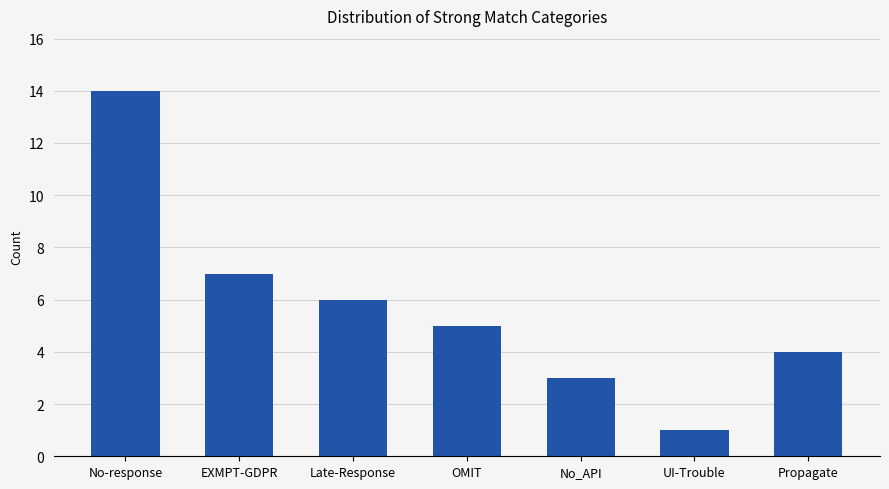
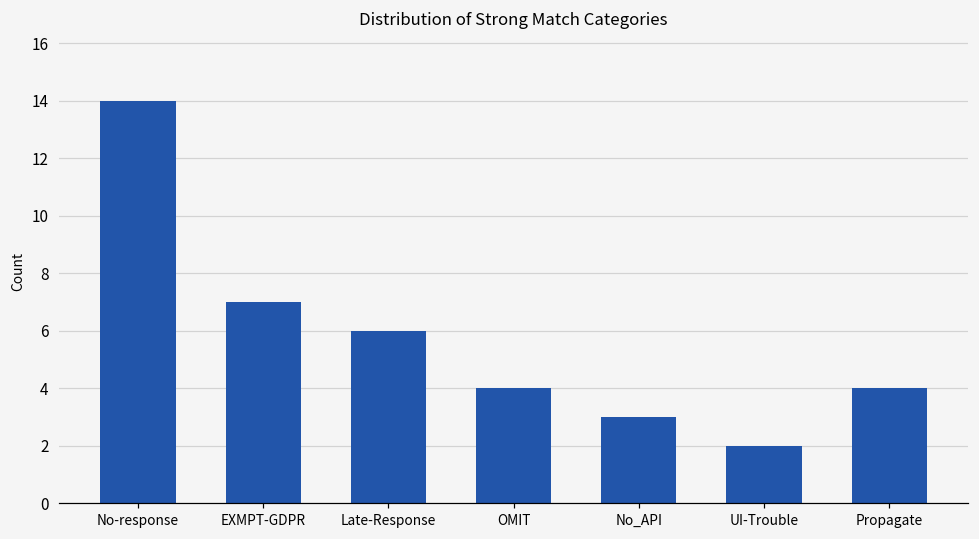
OMIT: 5 -> 4
UI-Trouble: 1 -> 2
